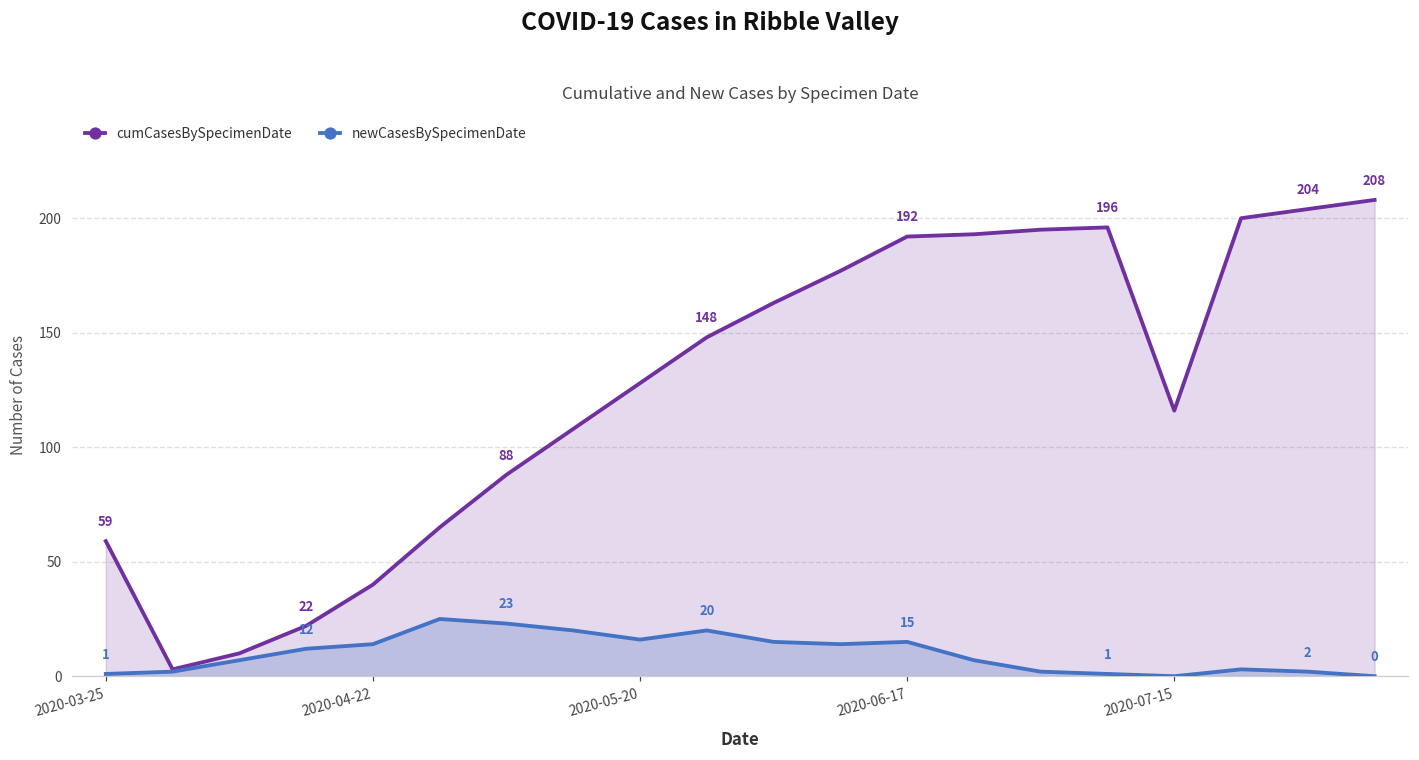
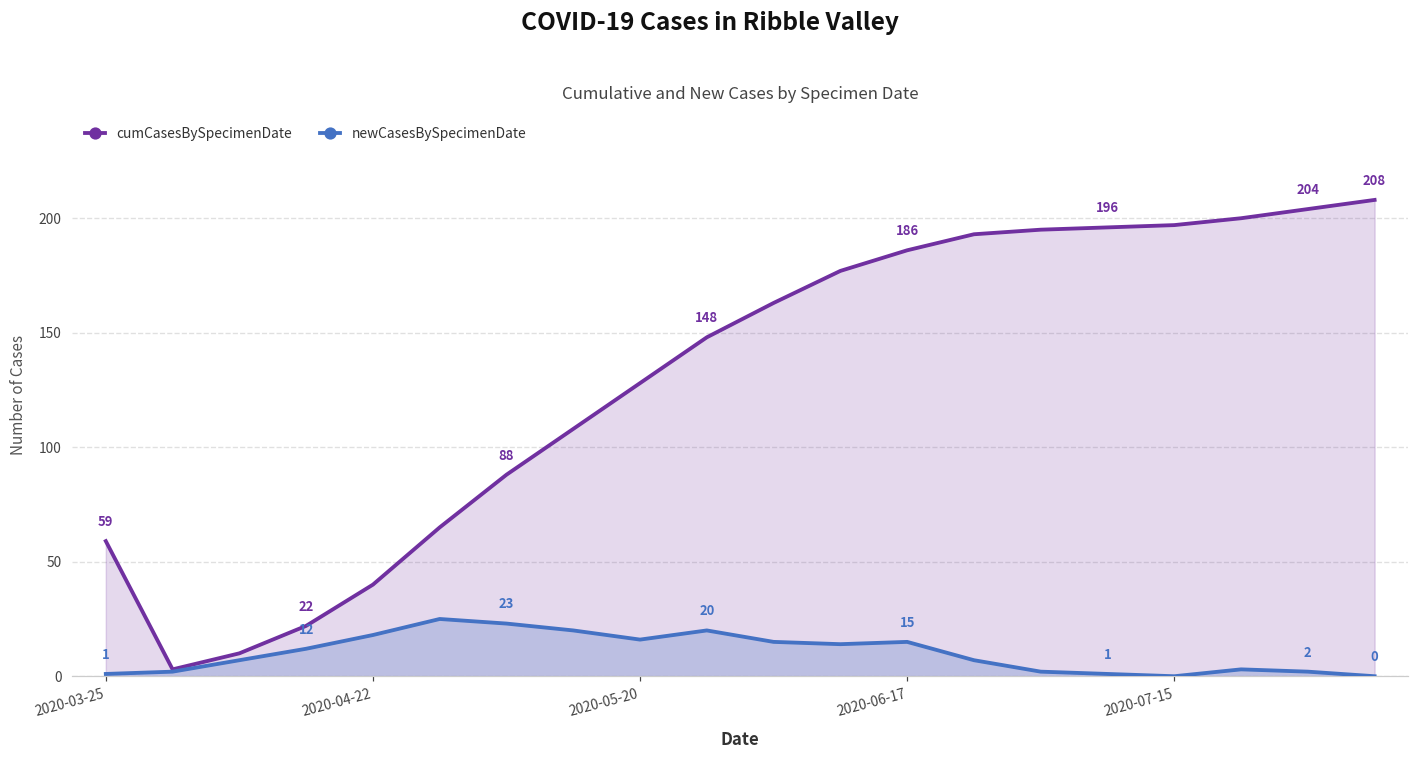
newCasesBySpecimenDate, 2020-04-22: 14 -> 18
cumCasesBySpecimenDate, 2020-06-17: 192 -> 186
cumCasesBySpecimenDate, 2020-07-15: 116 -> 197
